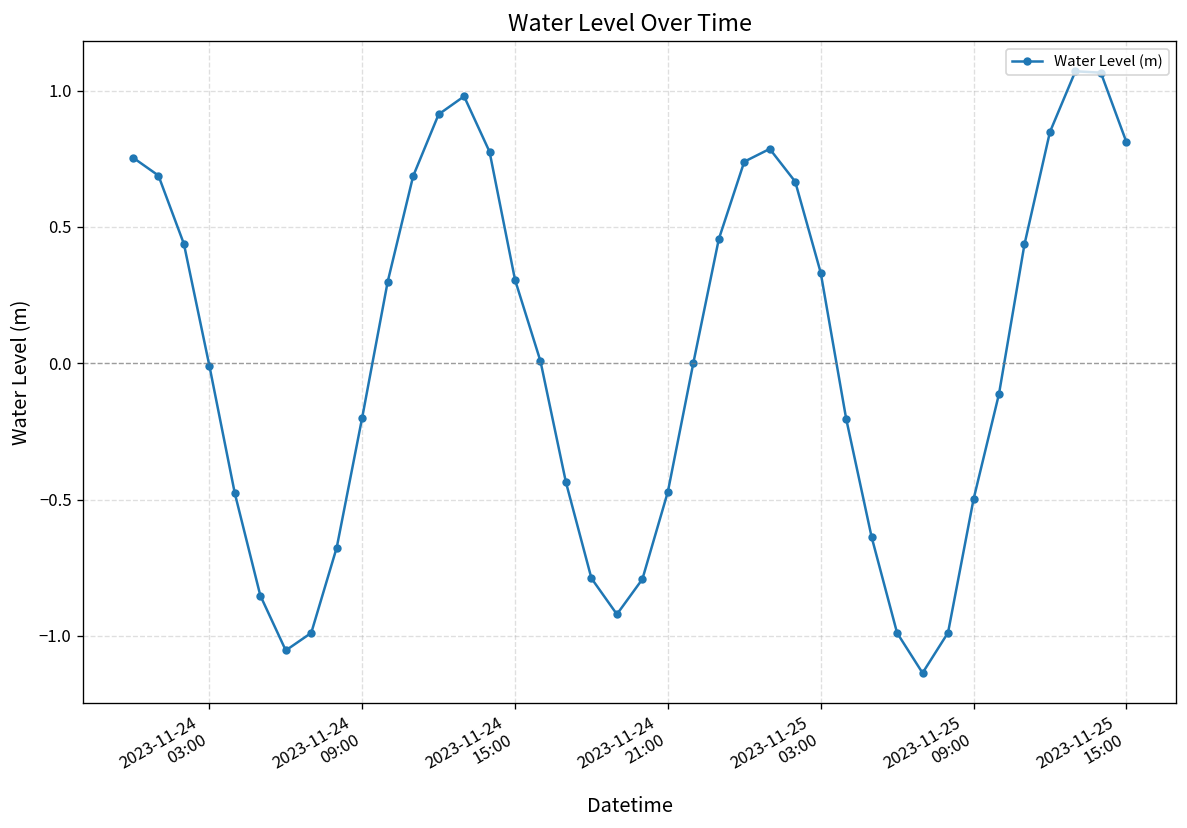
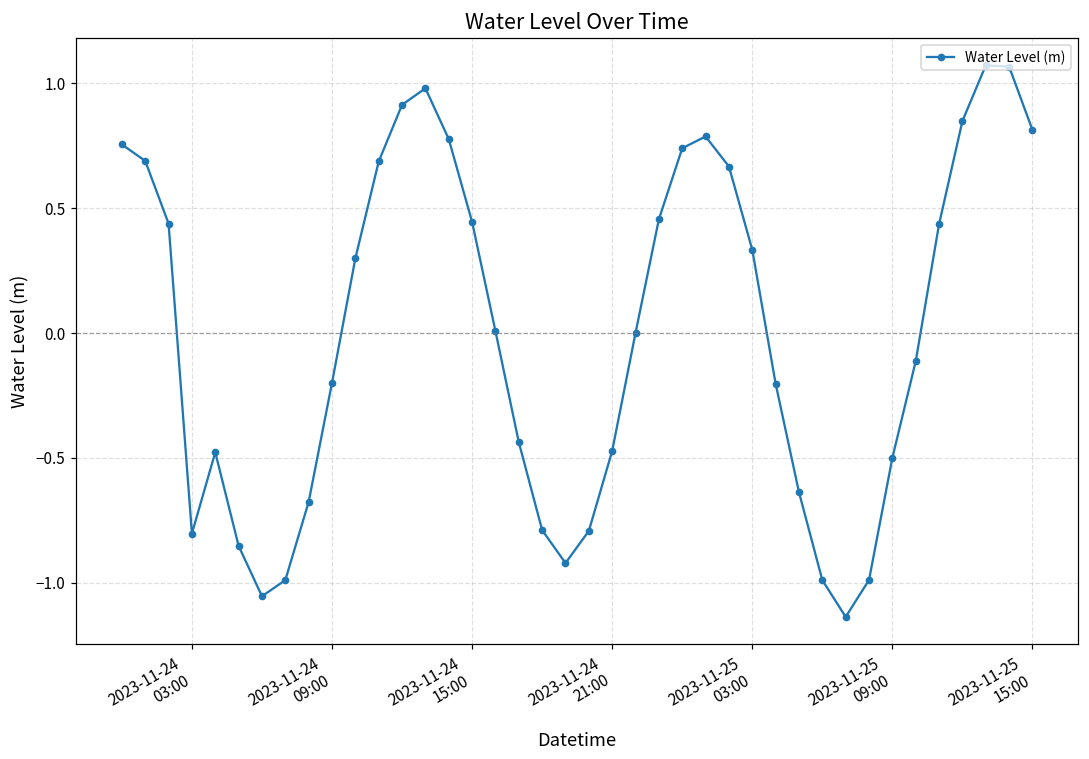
2023-11-24 03:00: -0.01 -> -0.80
2023-11-24 15:00: 0.31 -> 0.44
